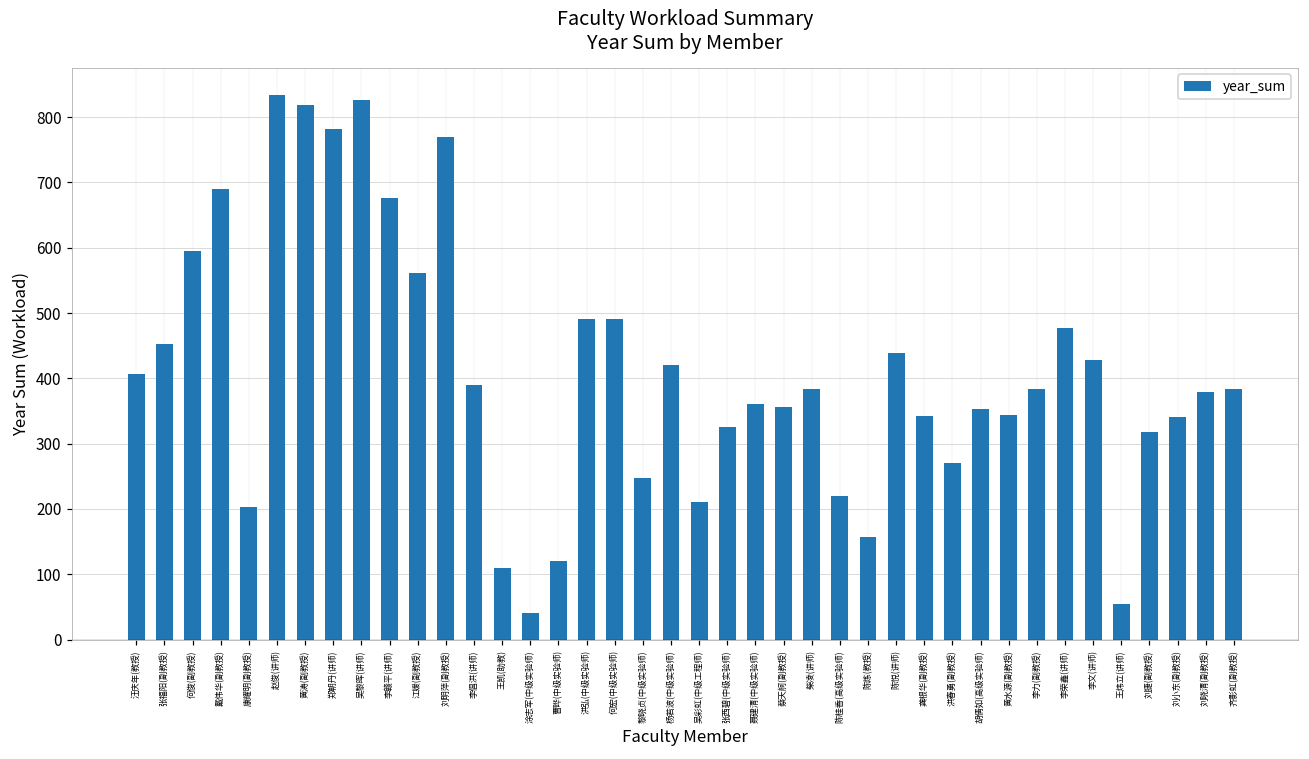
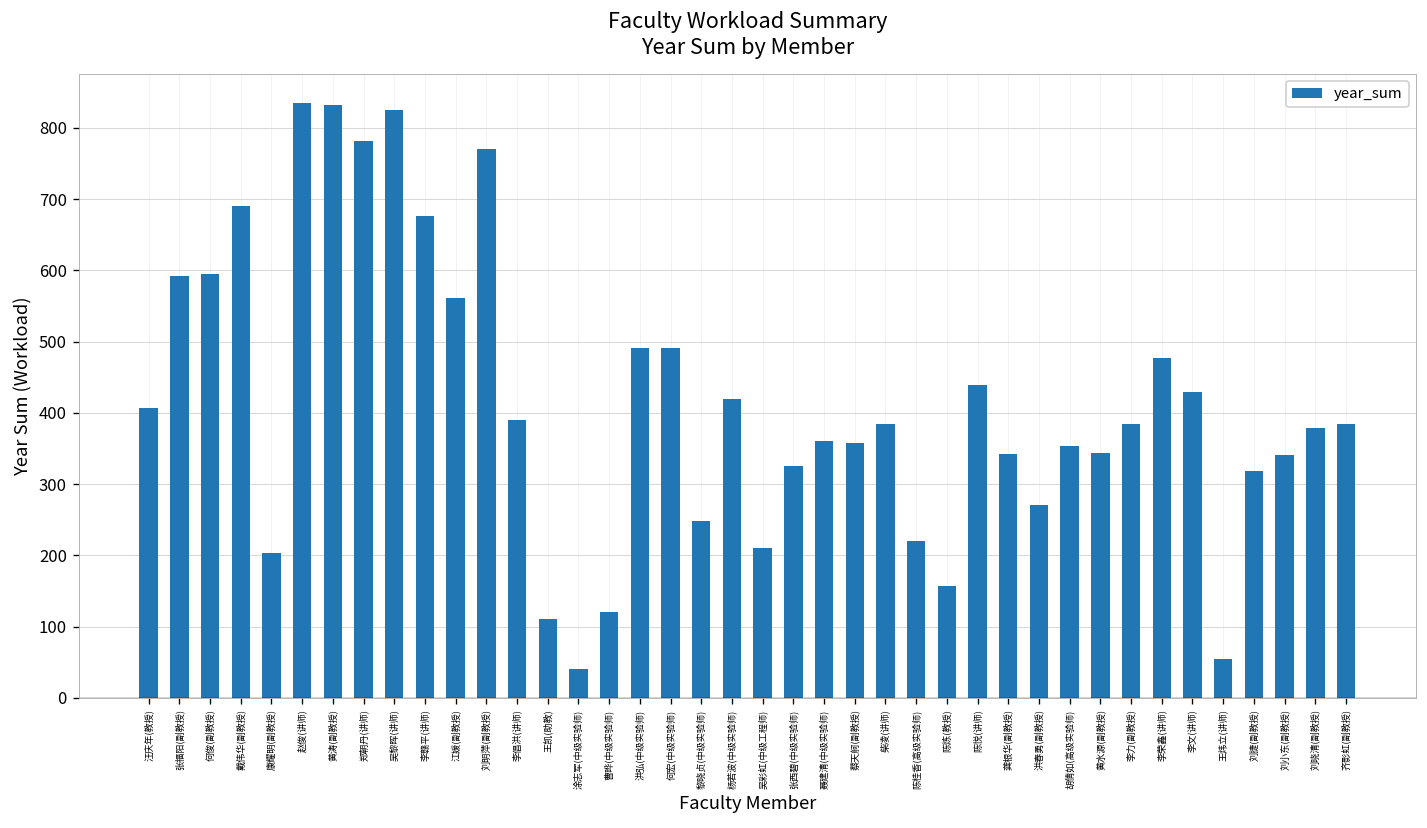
张福阳(副教授): 450 -> 590
黄涛(副教授): 820 -> 830
